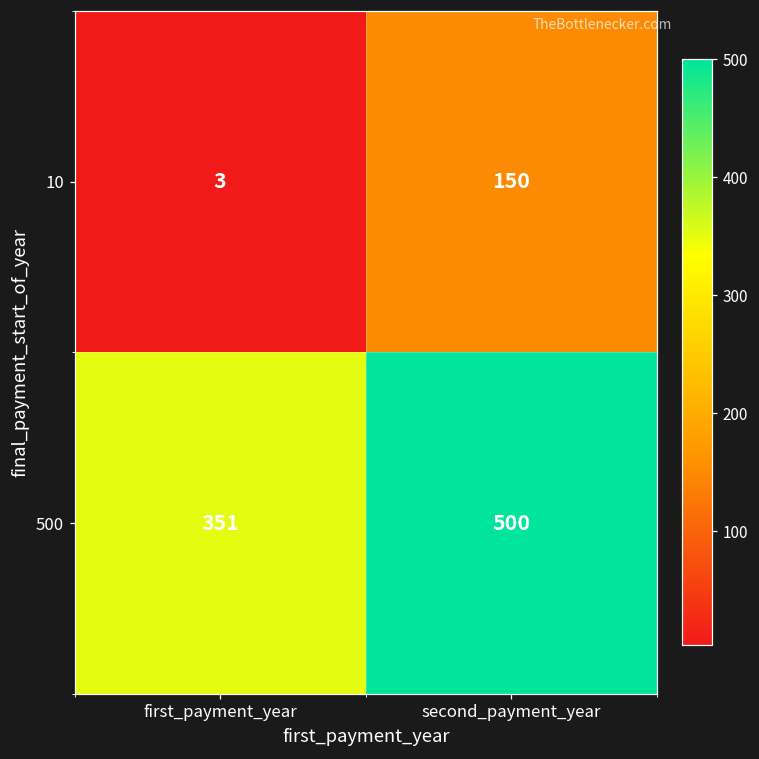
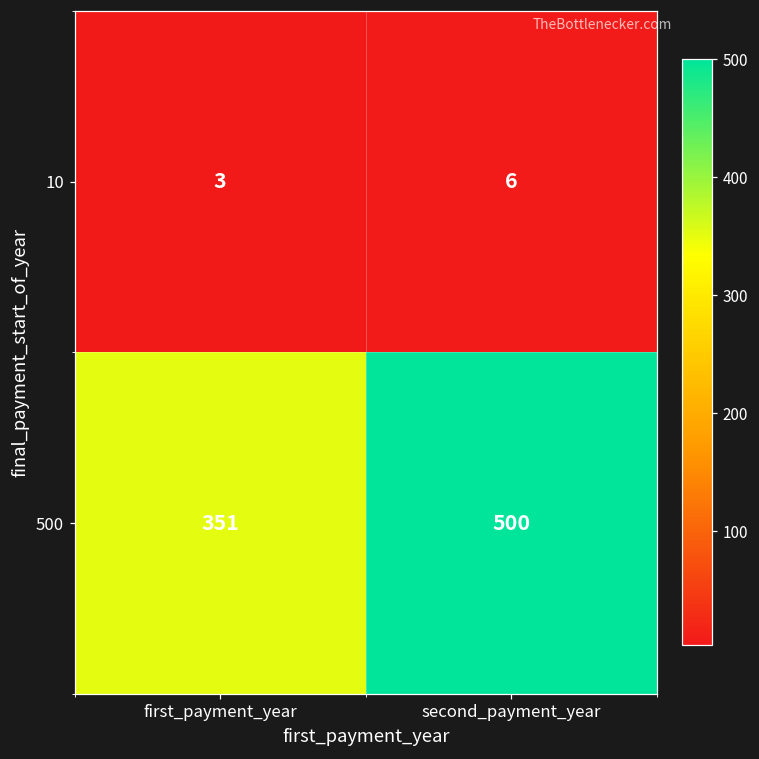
10, second_payment_year: 150 -> 6
